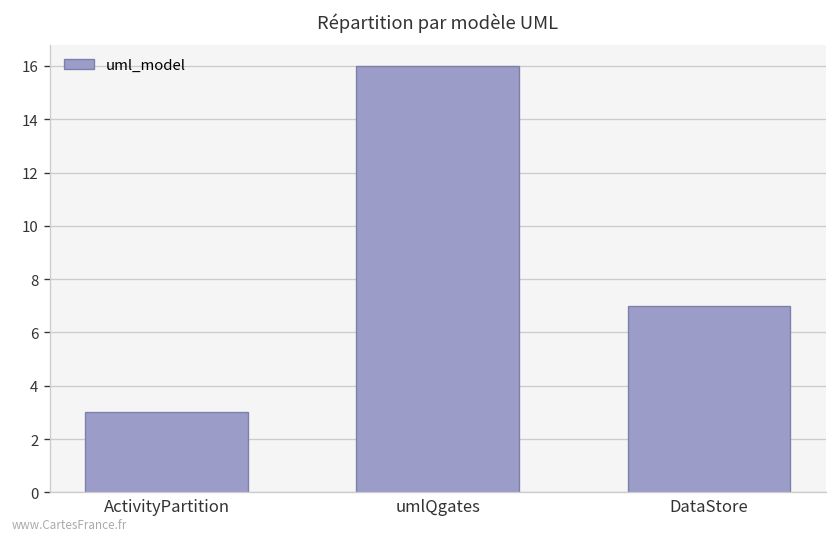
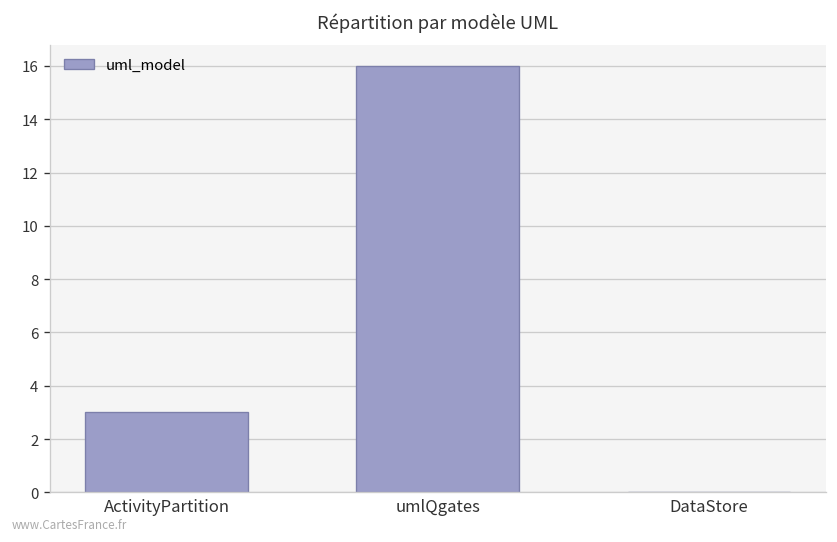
DataStore: 7 -> 0
